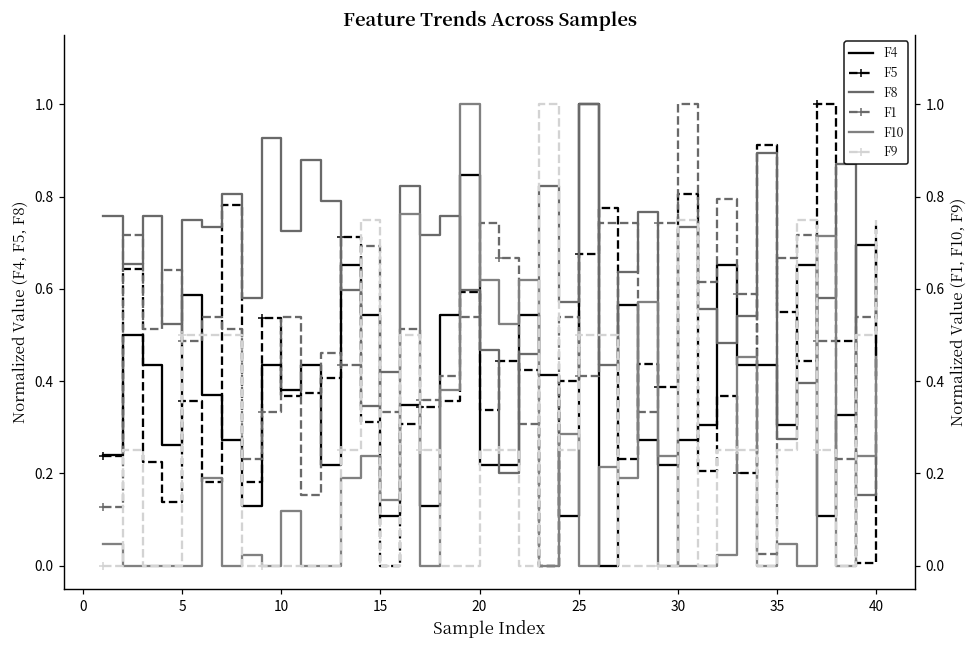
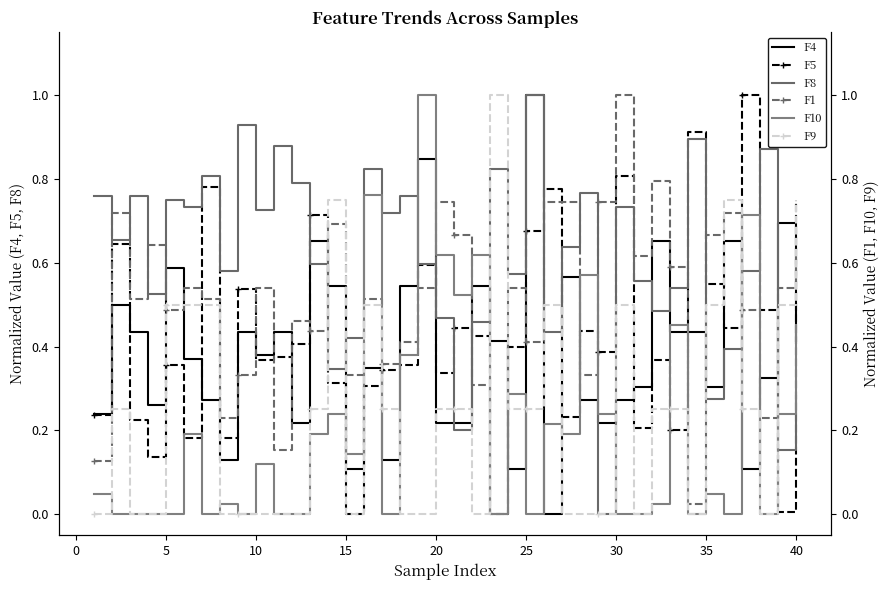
F9, 25: 0.50 -> 0.25
F9, 30: 0.75 -> 0.50
F9, 35: 0.25 -> 0.50
